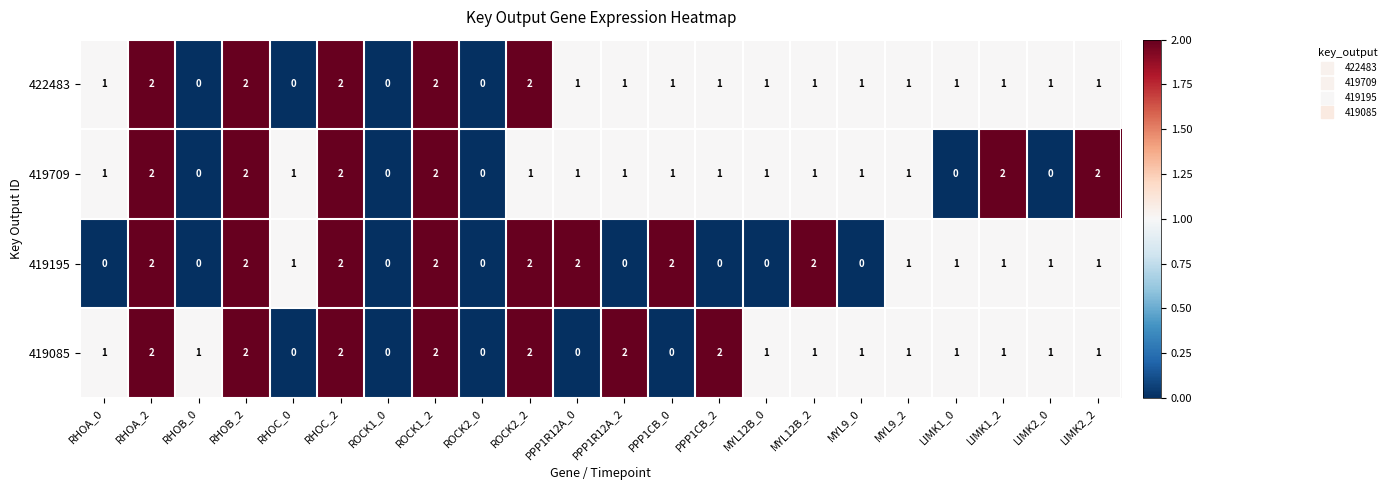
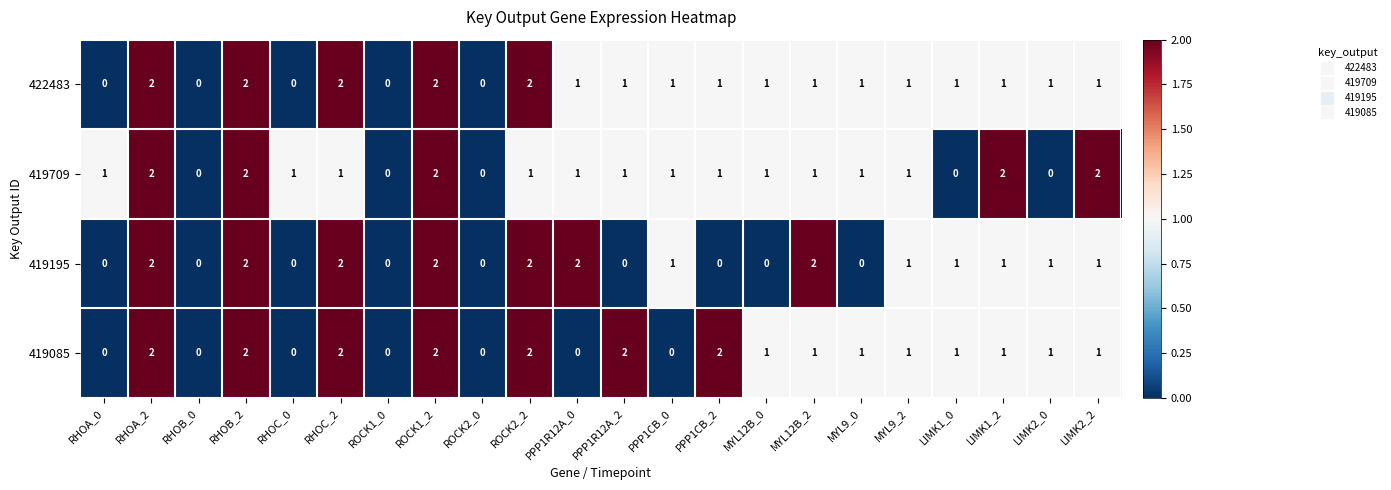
422483, RHOA_0: 1 -> 0
419709, RHOC_2: 2 -> 1
419195, RHOC_0: 1 -> 0
419195, PPP1CB_0: 2 -> 1
419085, RHOA_0: 1 -> 0
419085, RHOB_0: 1 -> 0
